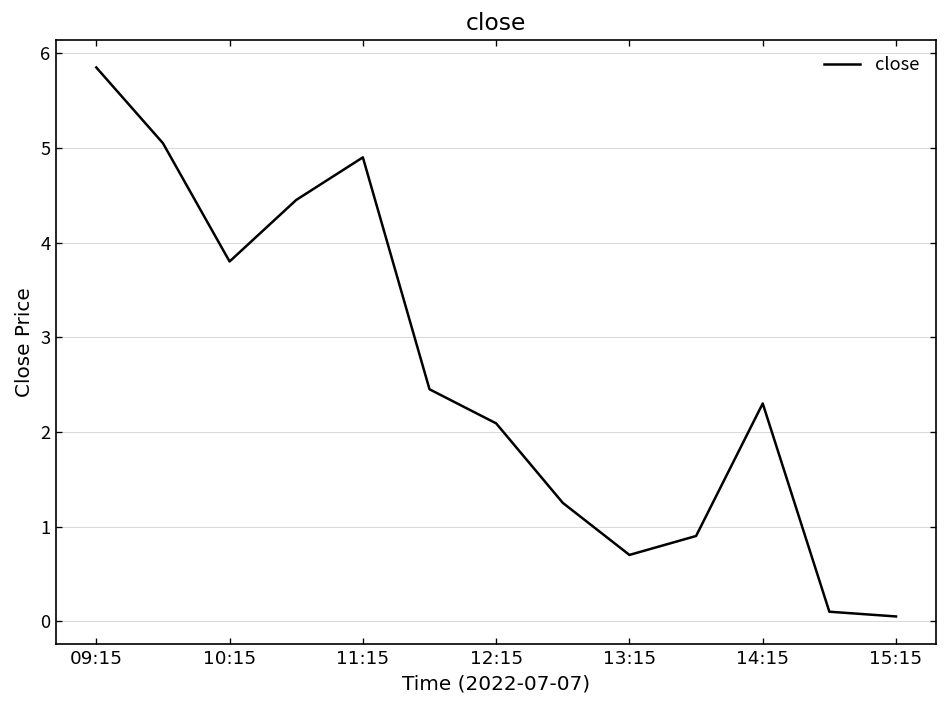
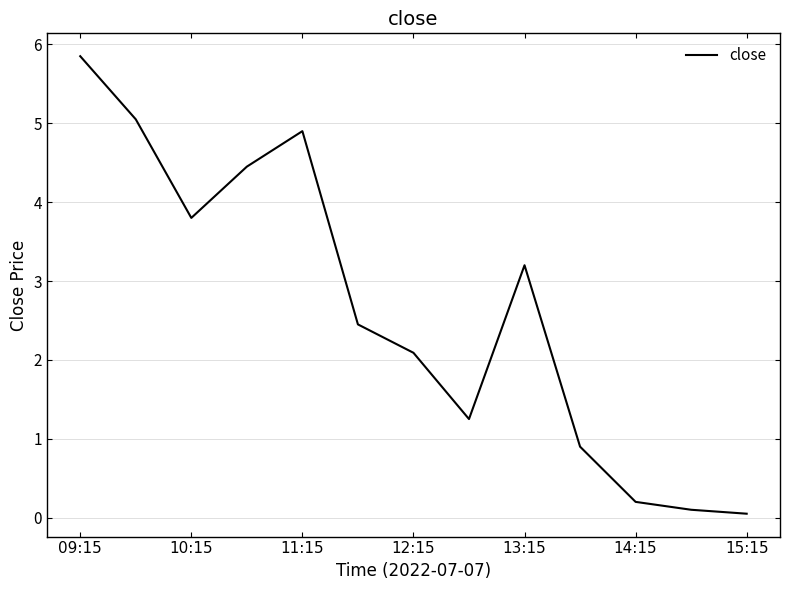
13:15: 0.7 -> 3.2
14:15: 2.3 -> 0.2
